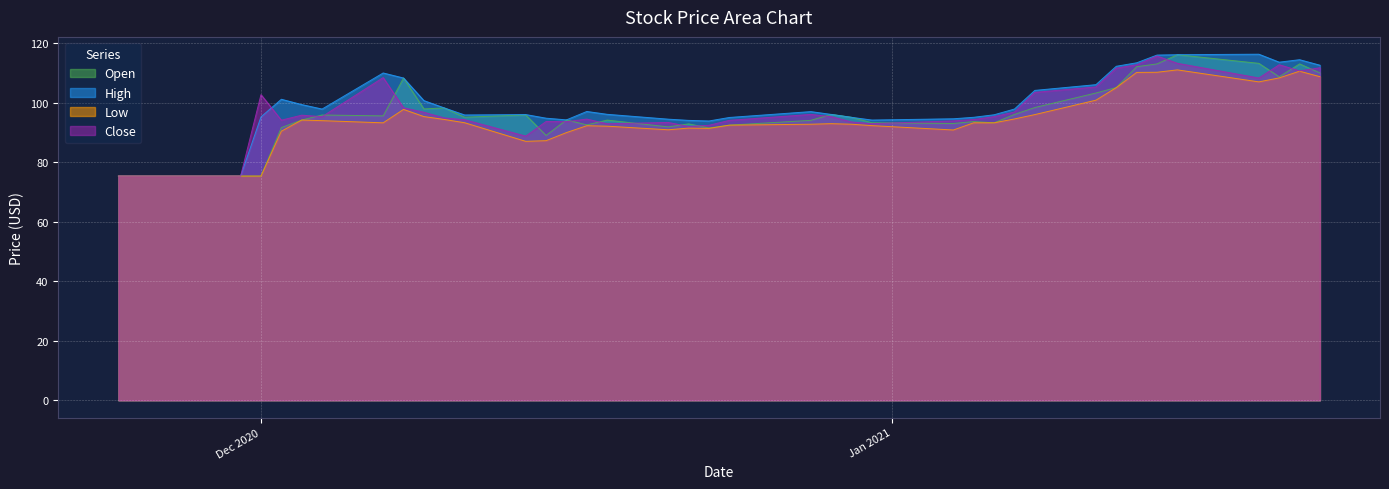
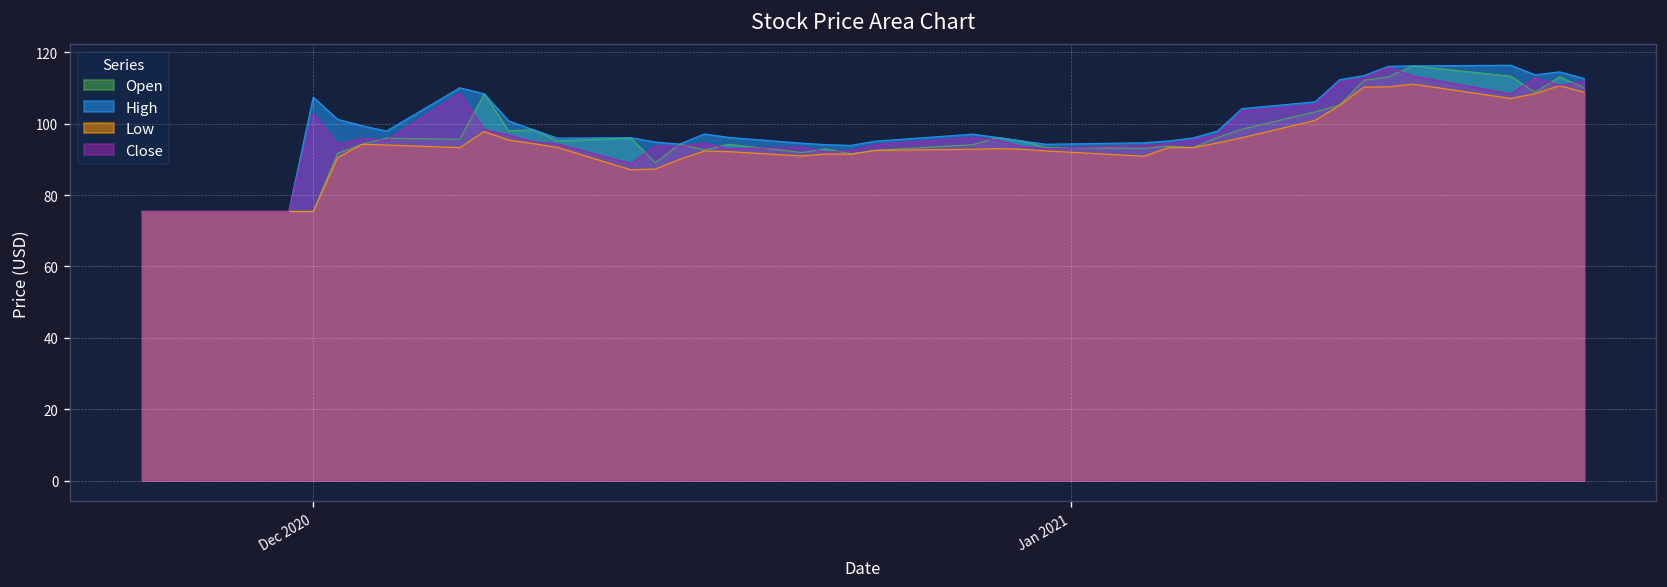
High, Dec 2020: 95 -> 107
